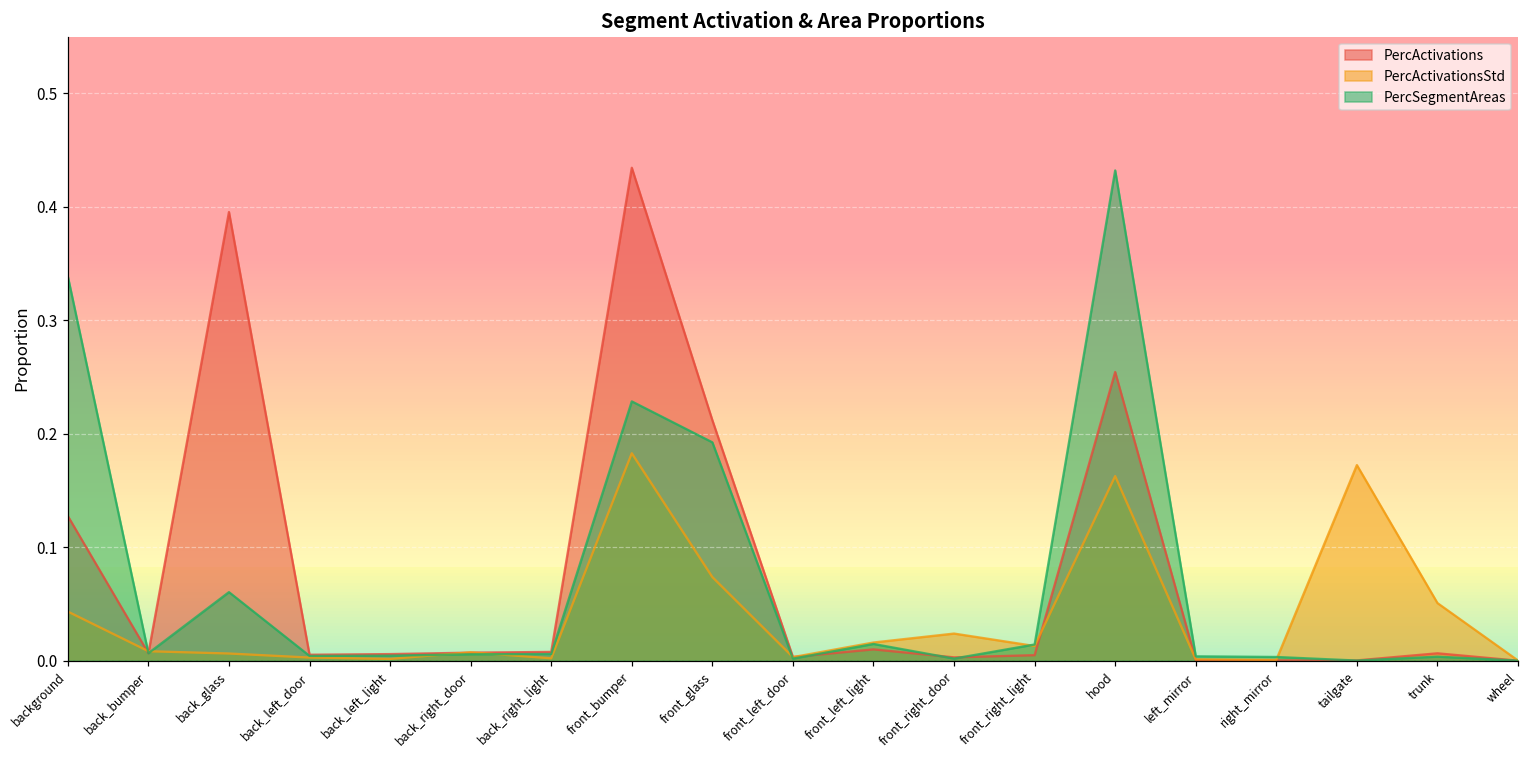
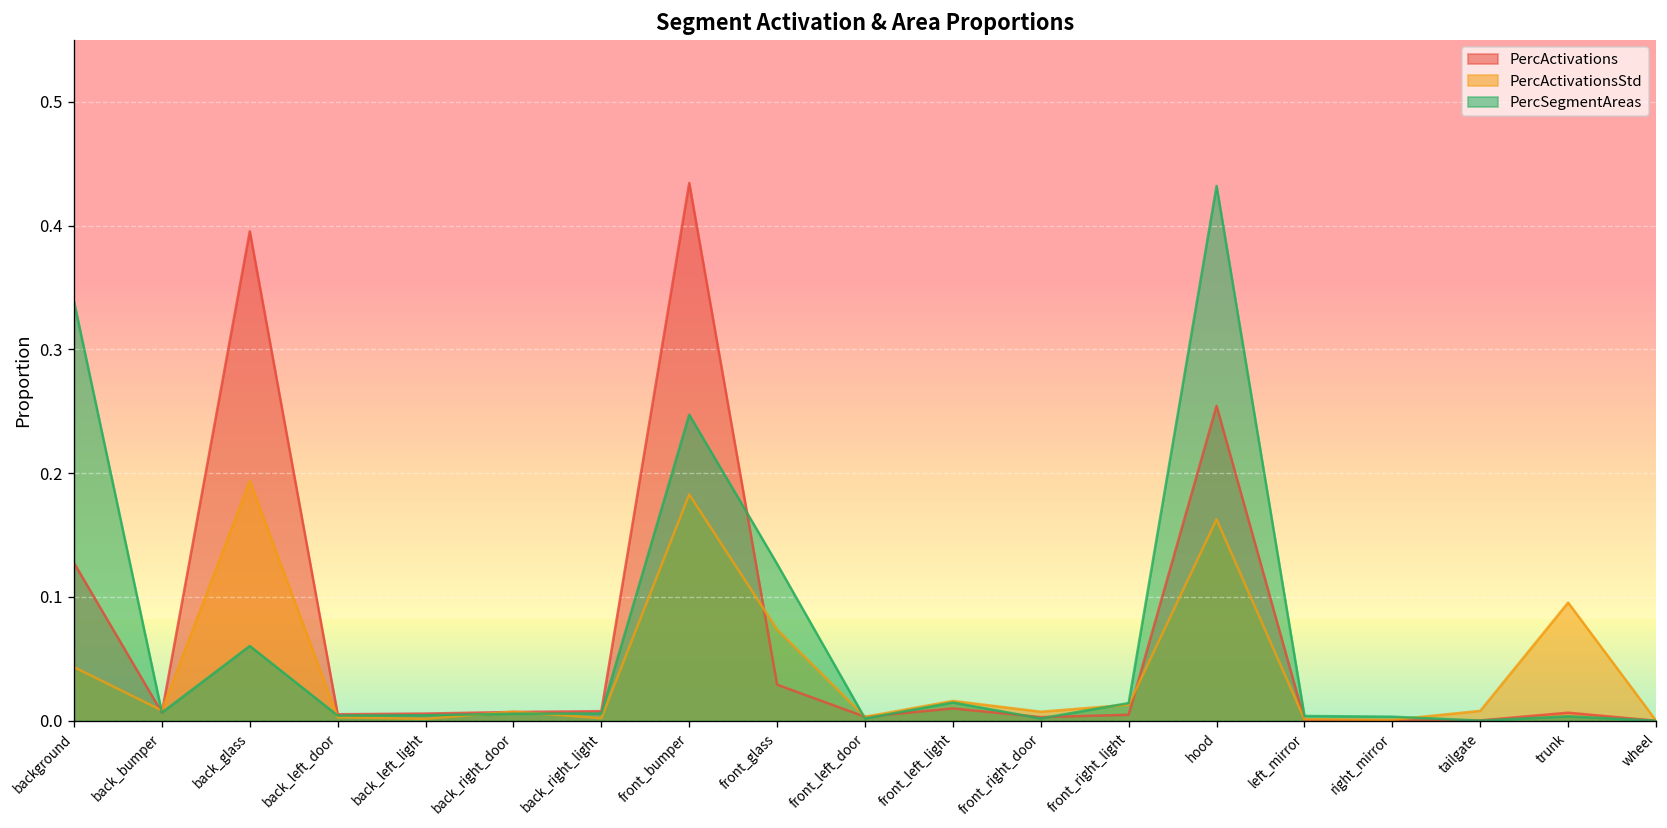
PercActivationsStd, back_glass: 0.006 -> 0.194
PercSegmentAreas, front_bumper: 0.229 -> 0.247
PercActivations, front_glass: 0.212 -> 0.029
PercSegmentAreas, front_glass: 0.192 -> 0.127
PercActivationsStd, front_right_door: 0.024 -> 0.007
PercActivationsStd, tailgate: 0.172 -> 0.008
PercActivationsStd, trunk: 0.051 -> 0.095
